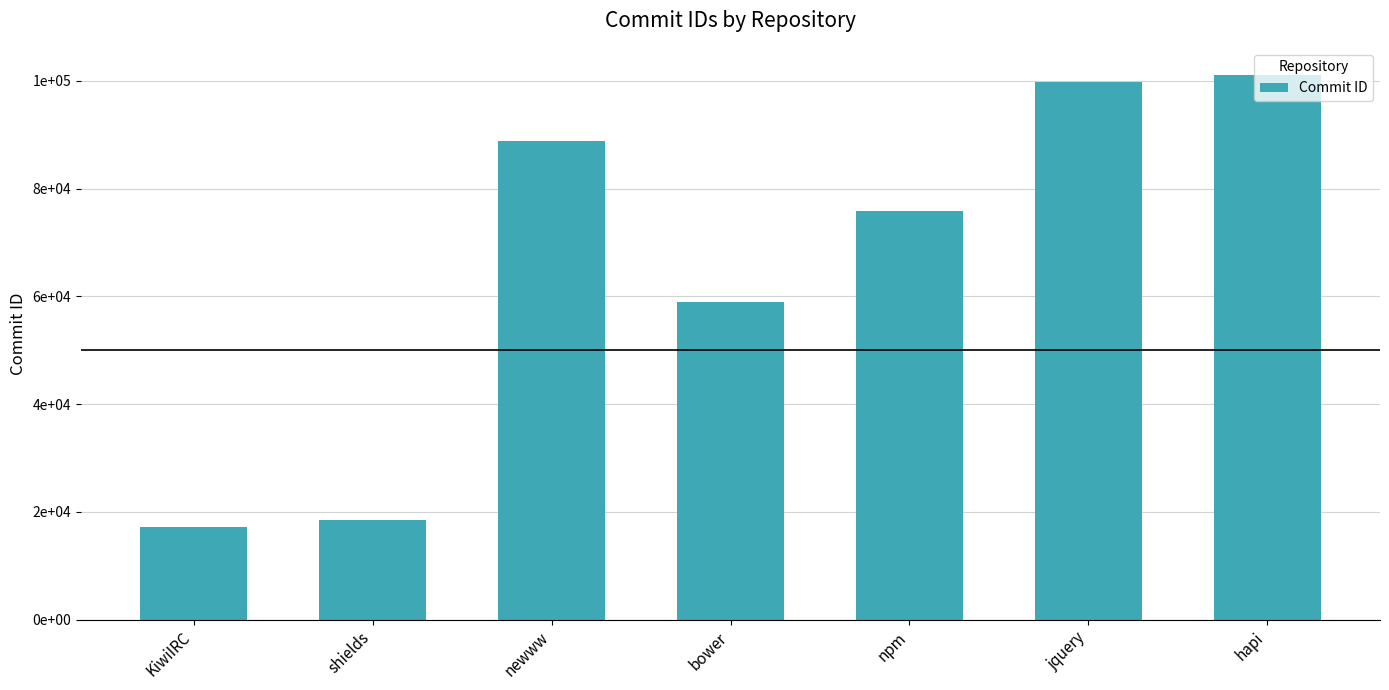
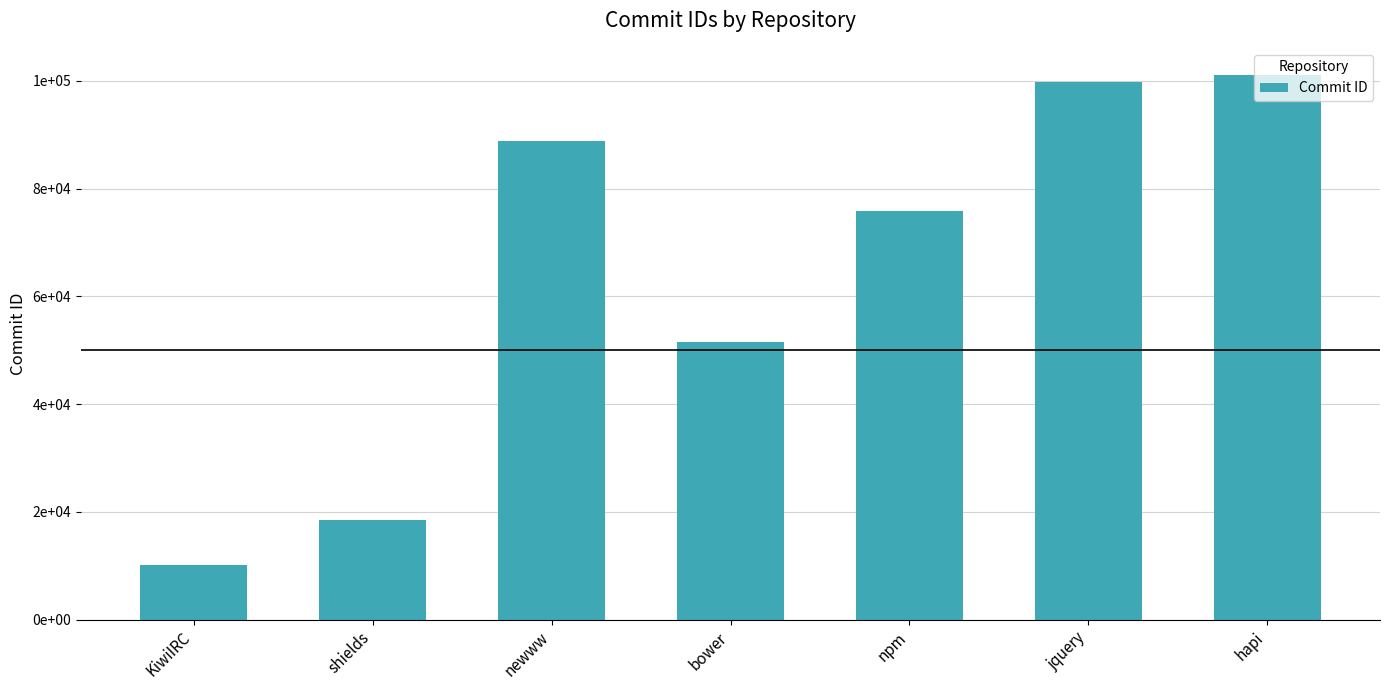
KiwiIRC: 17000 -> 10000
bower: 59000 -> 52000
